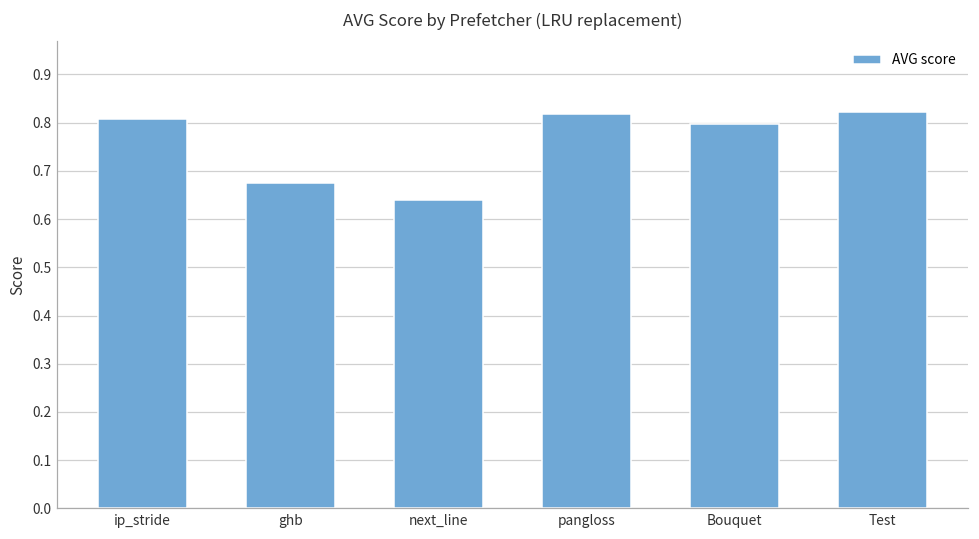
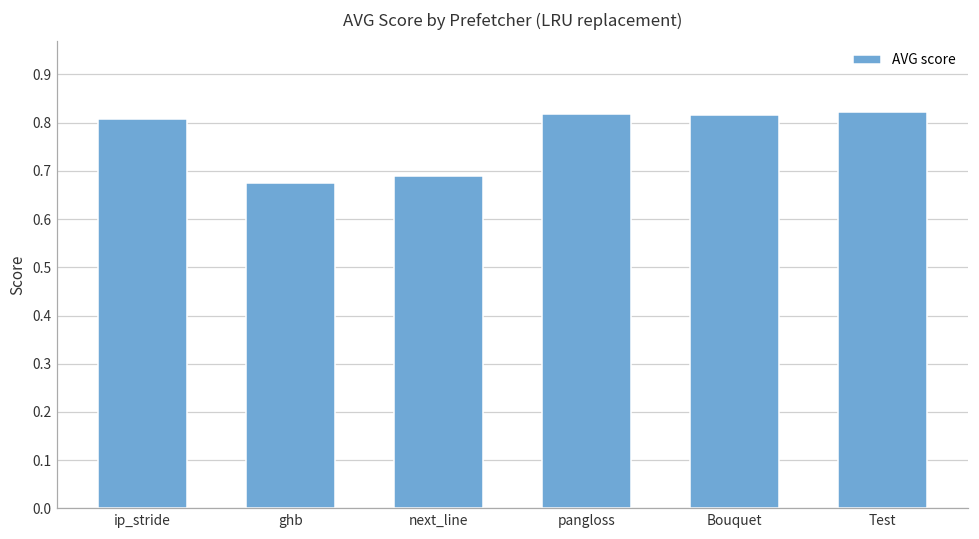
next_line: 0.64 -> 0.69
Bouquet: 0.80 -> 0.82
